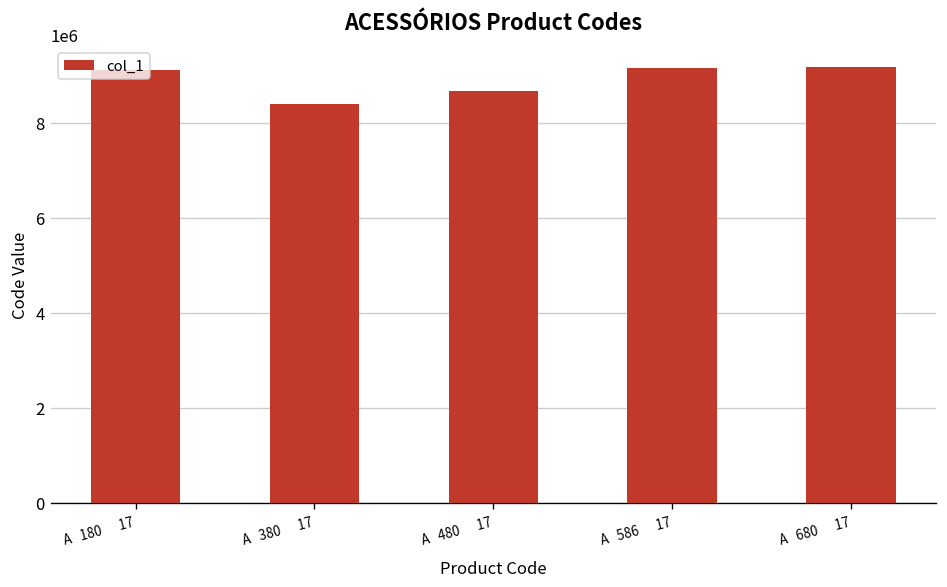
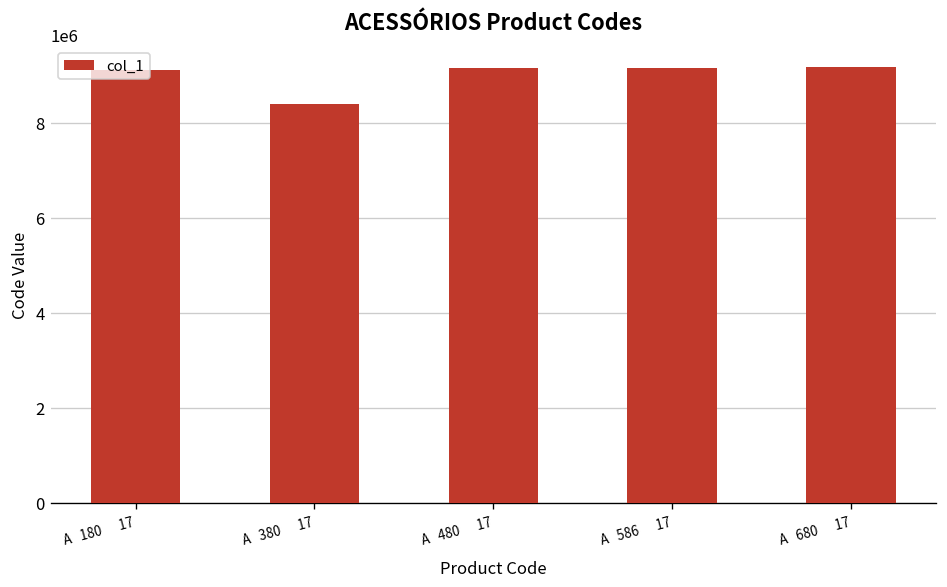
A 480 17: 8700000 -> 9100000
